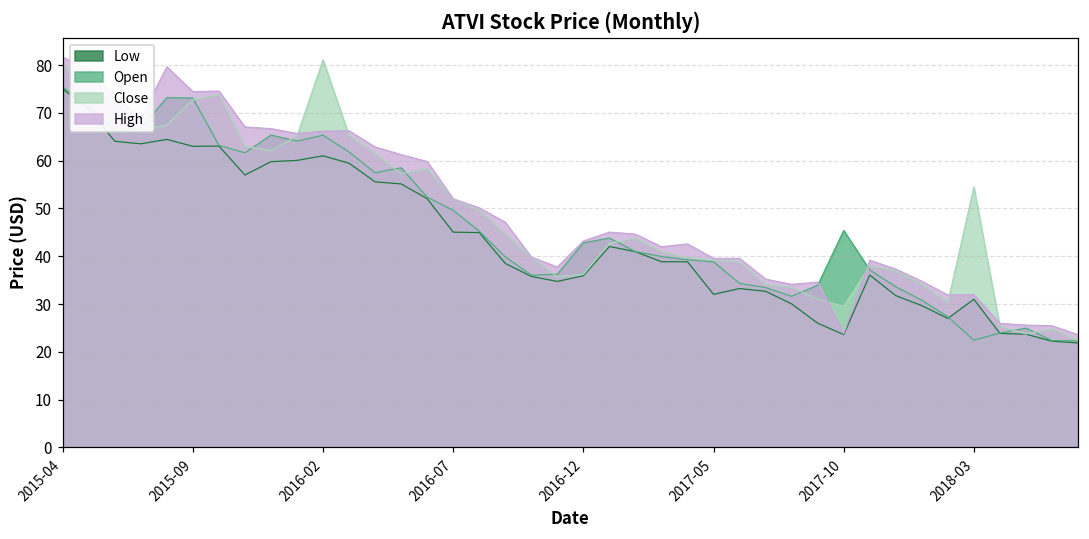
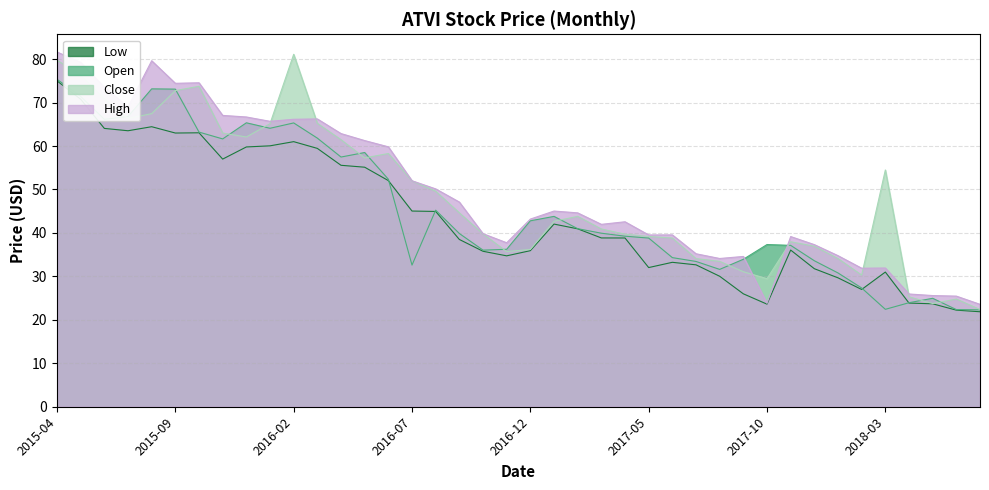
Open, 2016-07: 50 -> 33
Open, 2017-10: 45 -> 37
